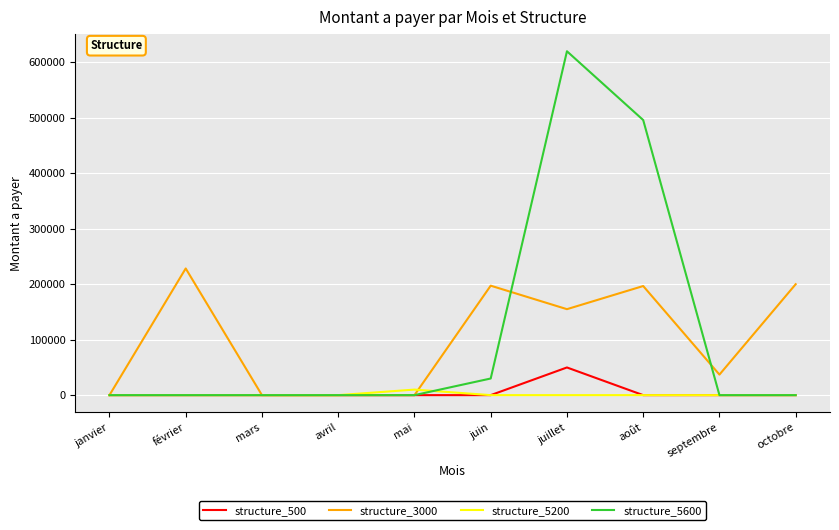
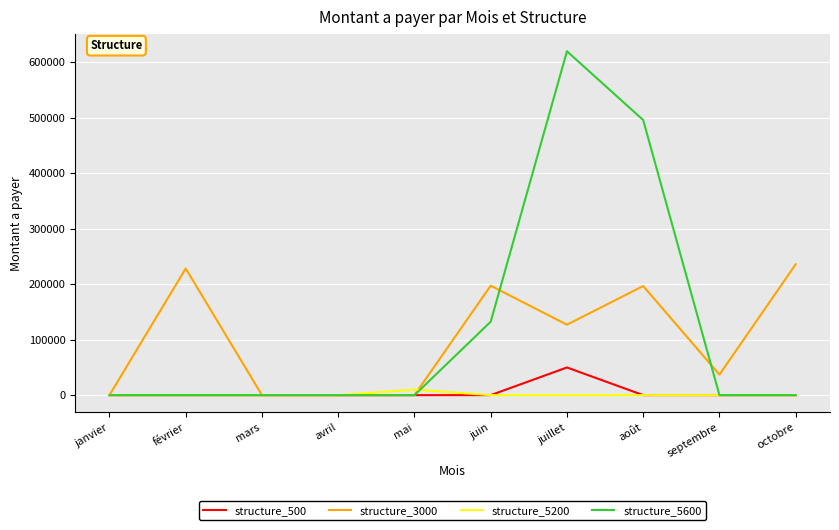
structure_5600, juin: 30000 -> 130000
structure_3000, juillet: 160000 -> 130000
structure_3000, octobre: 200000 -> 240000
